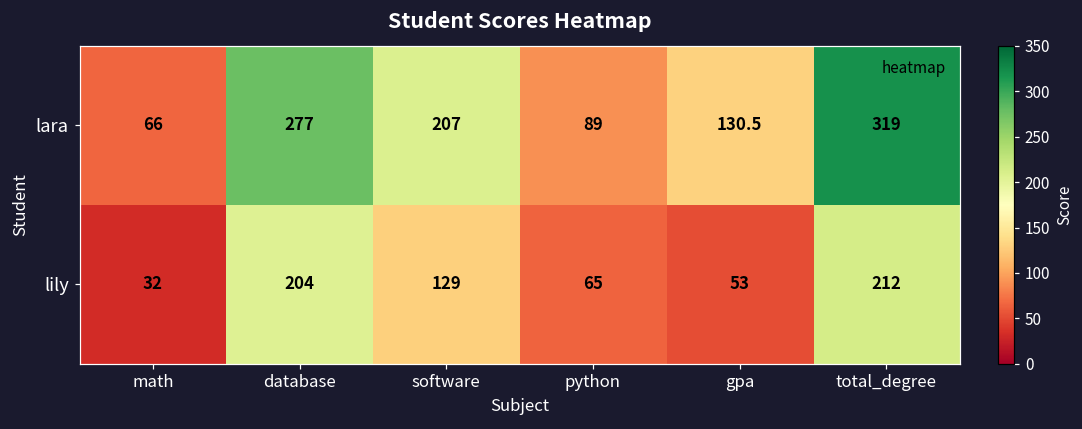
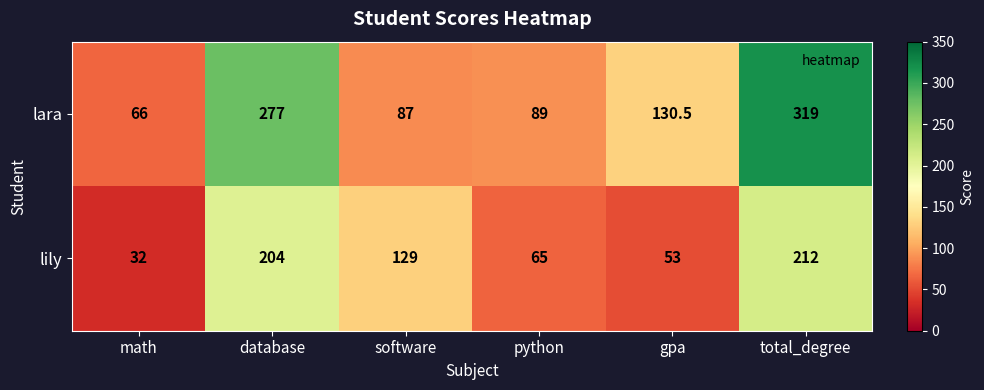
lara, software: 207 -> 87
